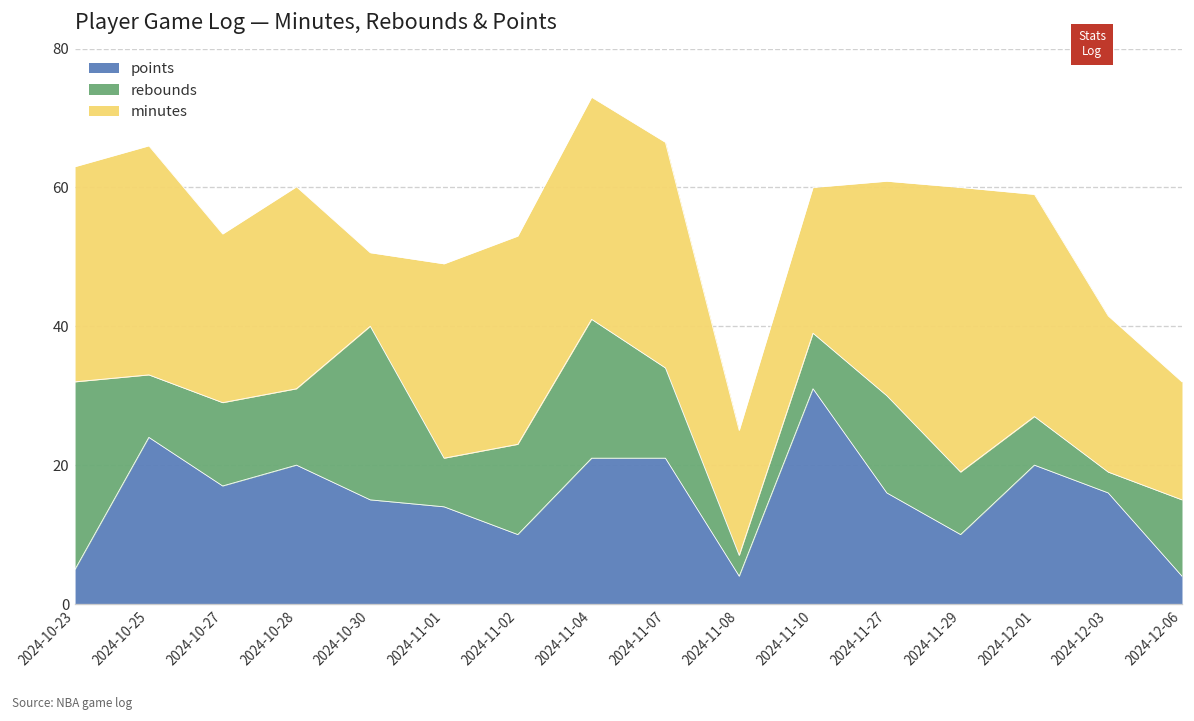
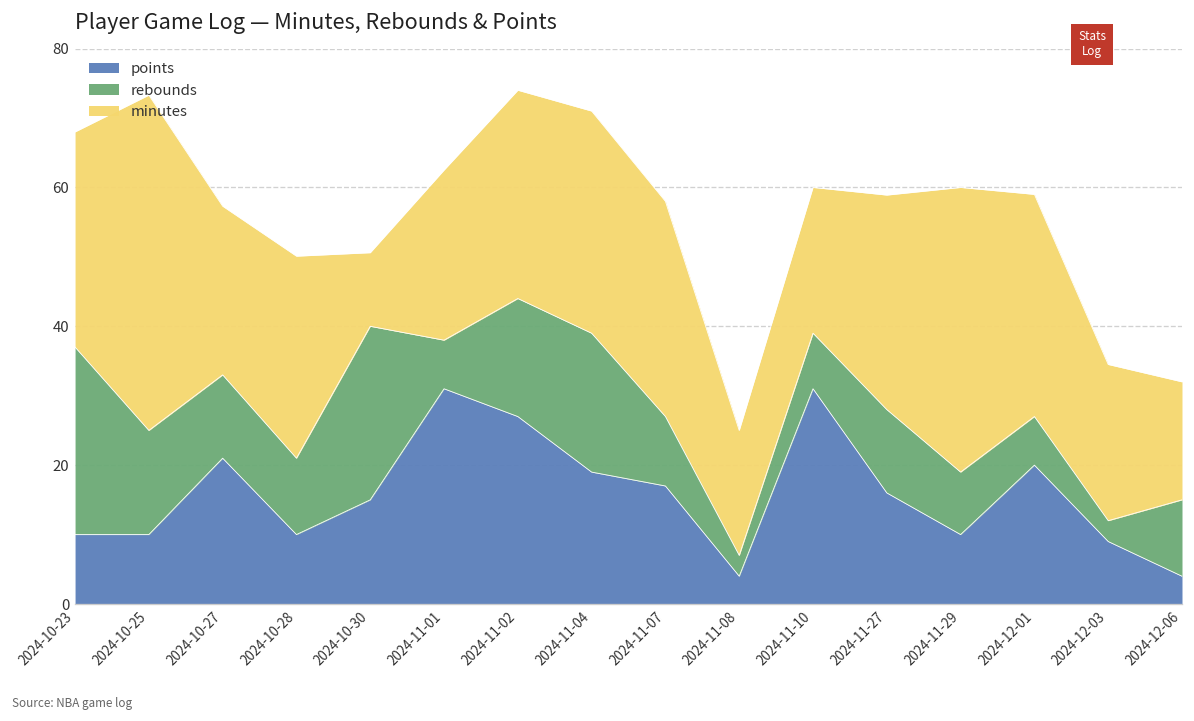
points, 2024-10-23: 5 -> 10
points, 2024-10-25: 24 -> 10
rebounds, 2024-10-25: 9 -> 15
minutes, 2024-10-25: 33 -> 48
points, 2024-10-27: 17 -> 21
points, 2024-10-28: 20 -> 10
points, 2024-11-01: 14 -> 31
minutes, 2024-11-01: 28 -> 25
points, 2024-11-02: 10 -> 27
rebounds, 2024-11-02: 13 -> 17
points, 2024-11-04: 21 -> 19
points, 2024-11-07: 21 -> 17
rebounds, 2024-11-07: 13 -> 10
minutes, 2024-11-07: 33 -> 31
rebounds, 2024-11-27: 14 -> 12
points, 2024-12-03: 16 -> 9
